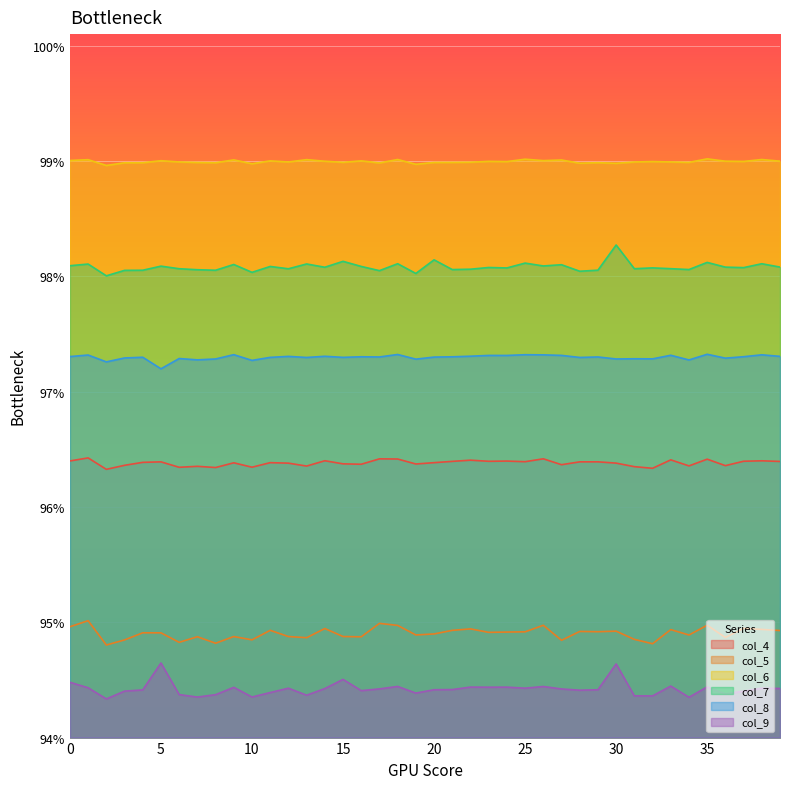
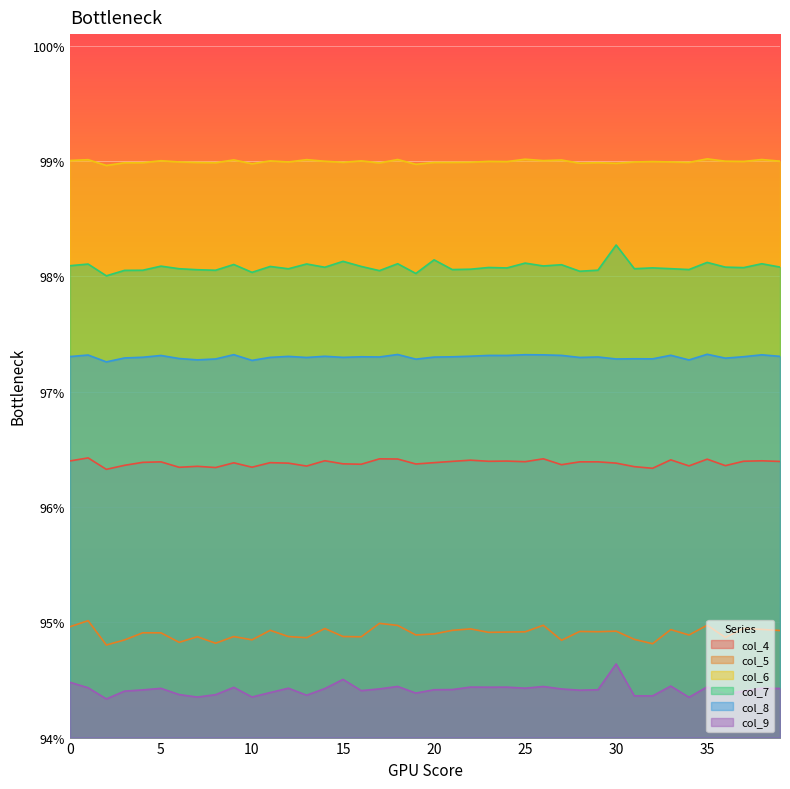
col_8, 5: 97.20% -> 97.31%
col_9, 5: 94.65% -> 94.43%
